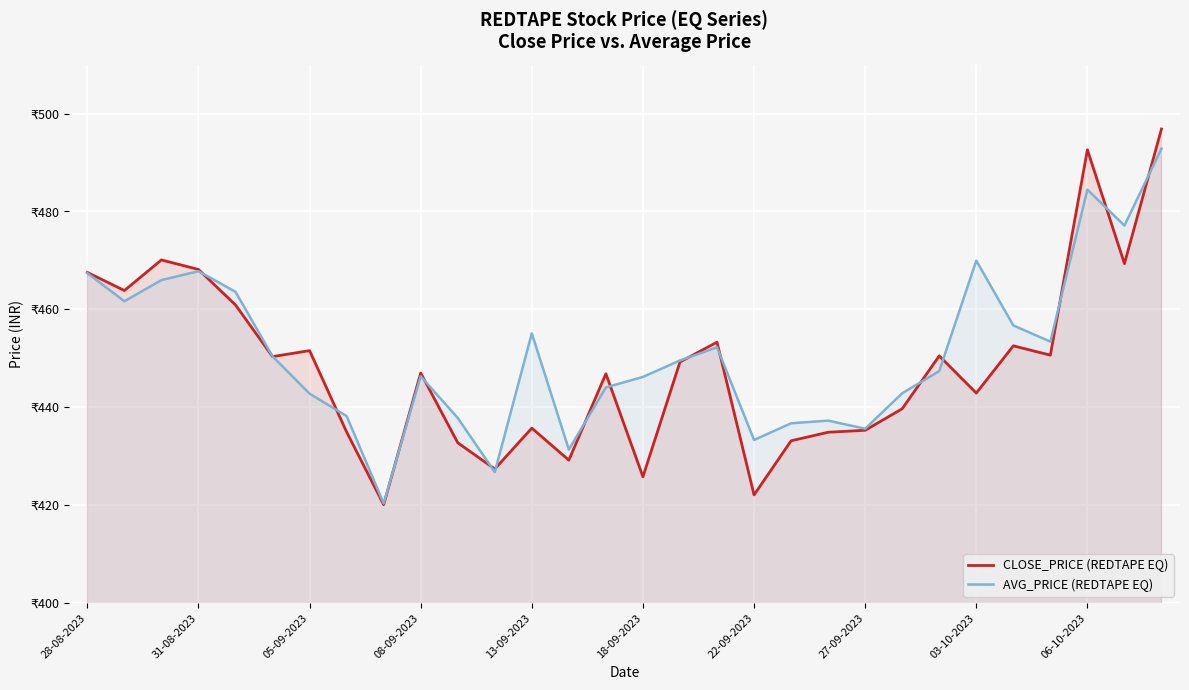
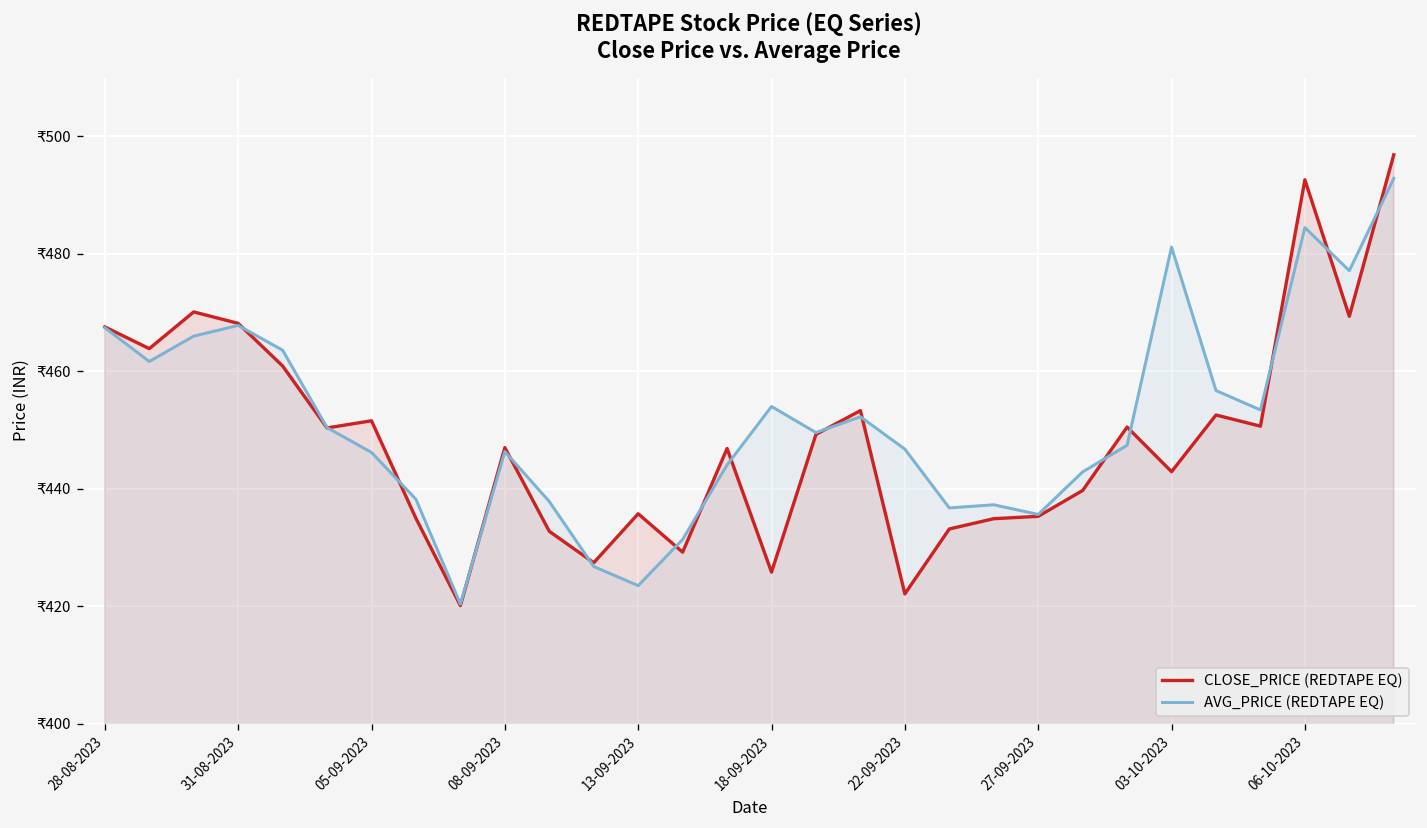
AVG_PRICE (REDTAPE EQ), 05-09-2023: ₹443 -> ₹446
AVG_PRICE (REDTAPE EQ), 13-09-2023: ₹455 -> ₹424
AVG_PRICE (REDTAPE EQ), 18-09-2023: ₹446 -> ₹454
AVG_PRICE (REDTAPE EQ), 22-09-2023: ₹433 -> ₹447
AVG_PRICE (REDTAPE EQ), 03-10-2023: ₹470 -> ₹481
